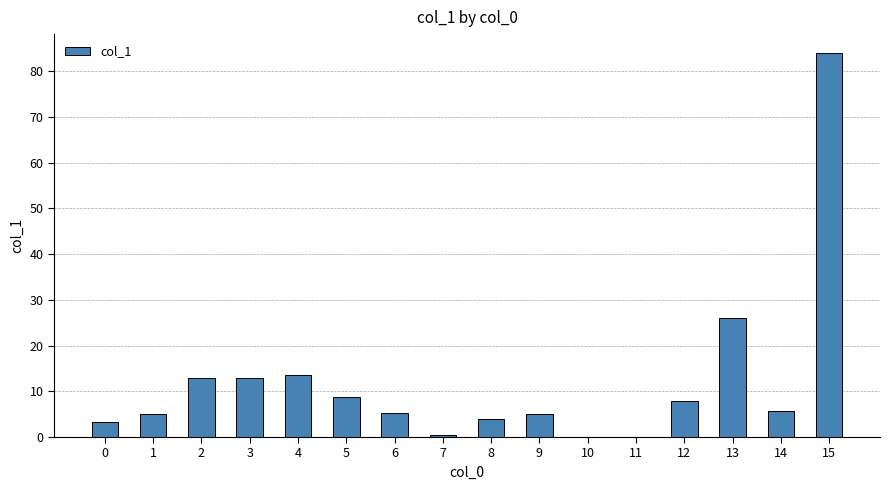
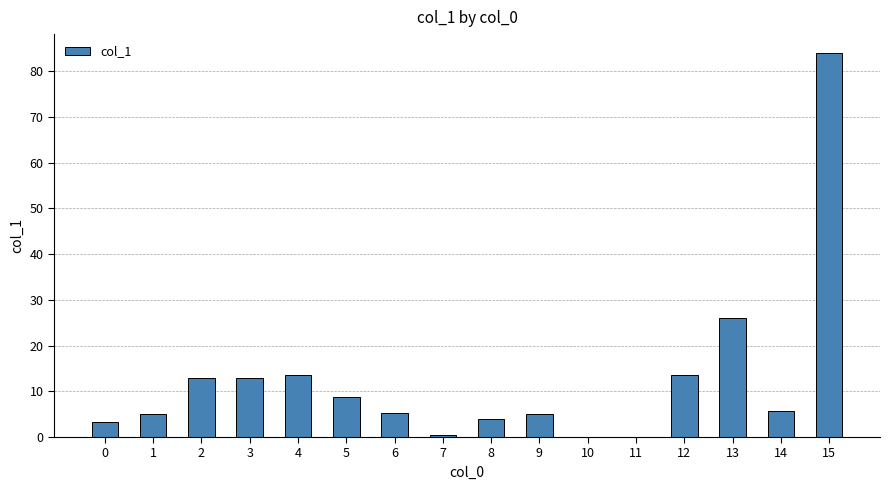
12: 8 -> 14
